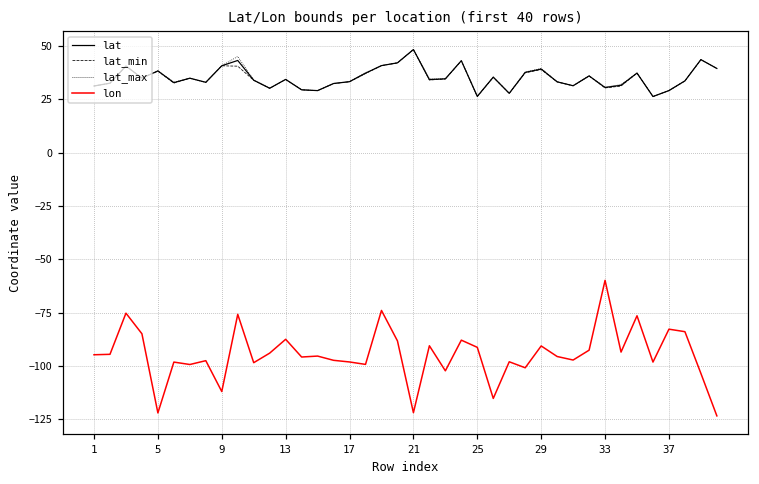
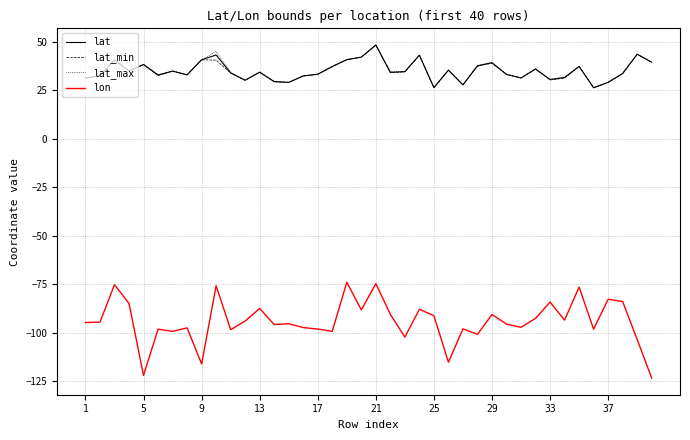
lon, 9: -112 -> -116
lon, 21: -122 -> -75
lon, 33: -60 -> -84
